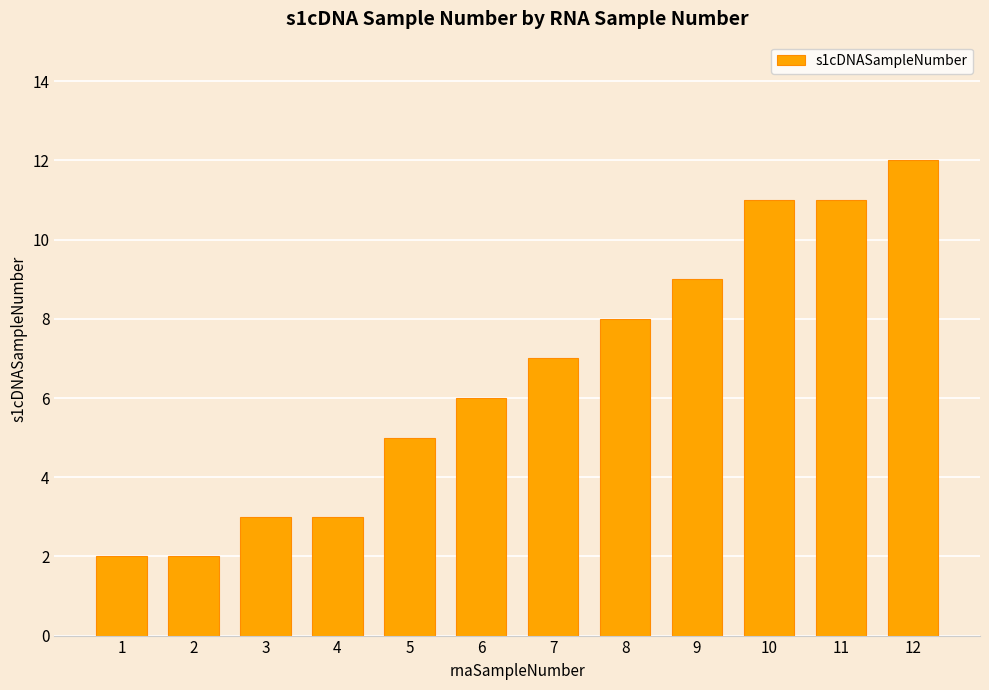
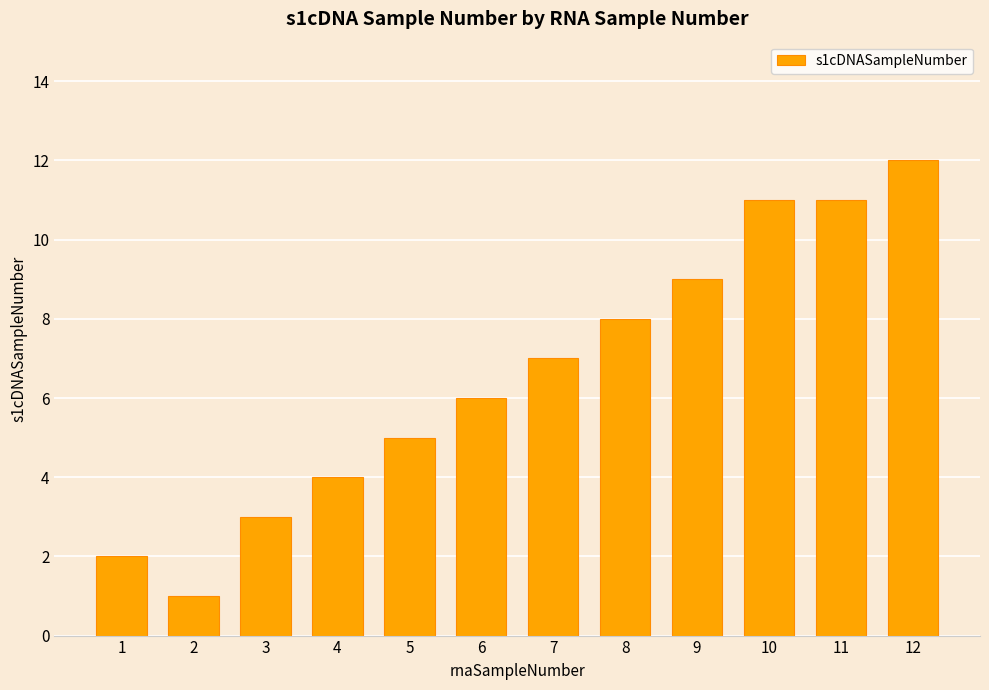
2: 2 -> 1
4: 3 -> 4
